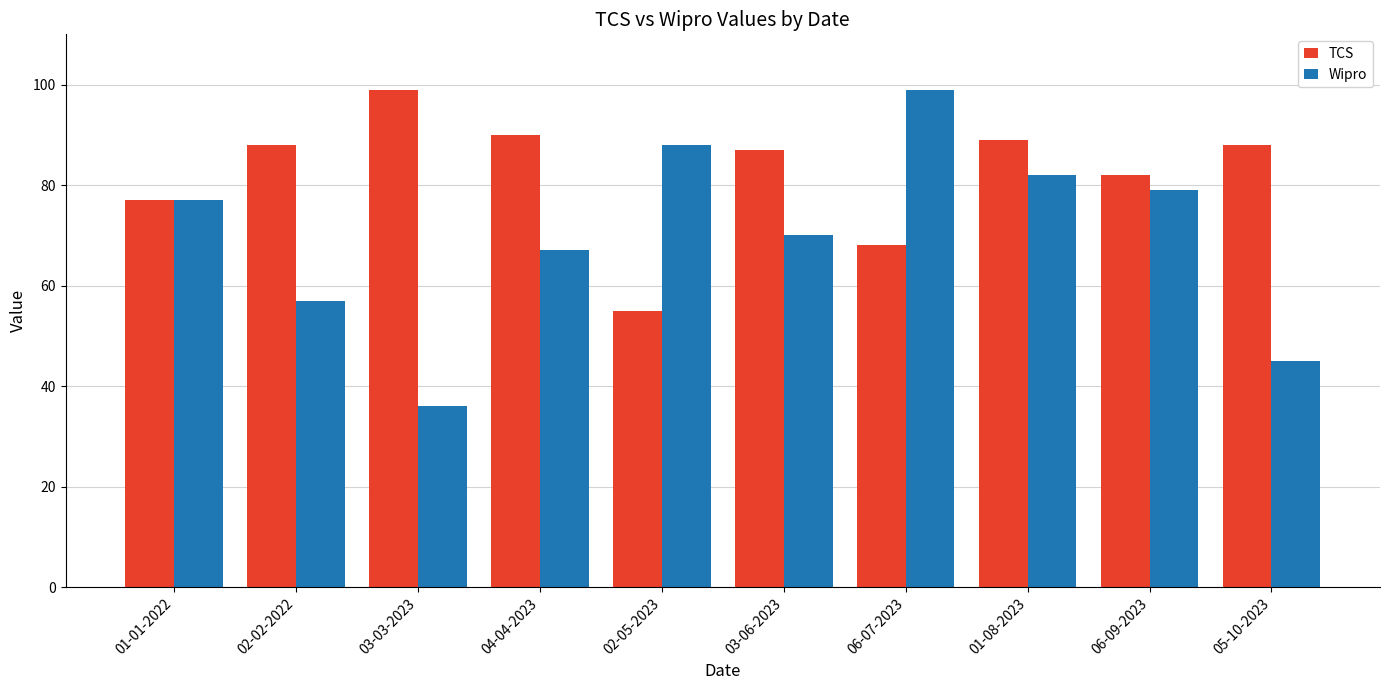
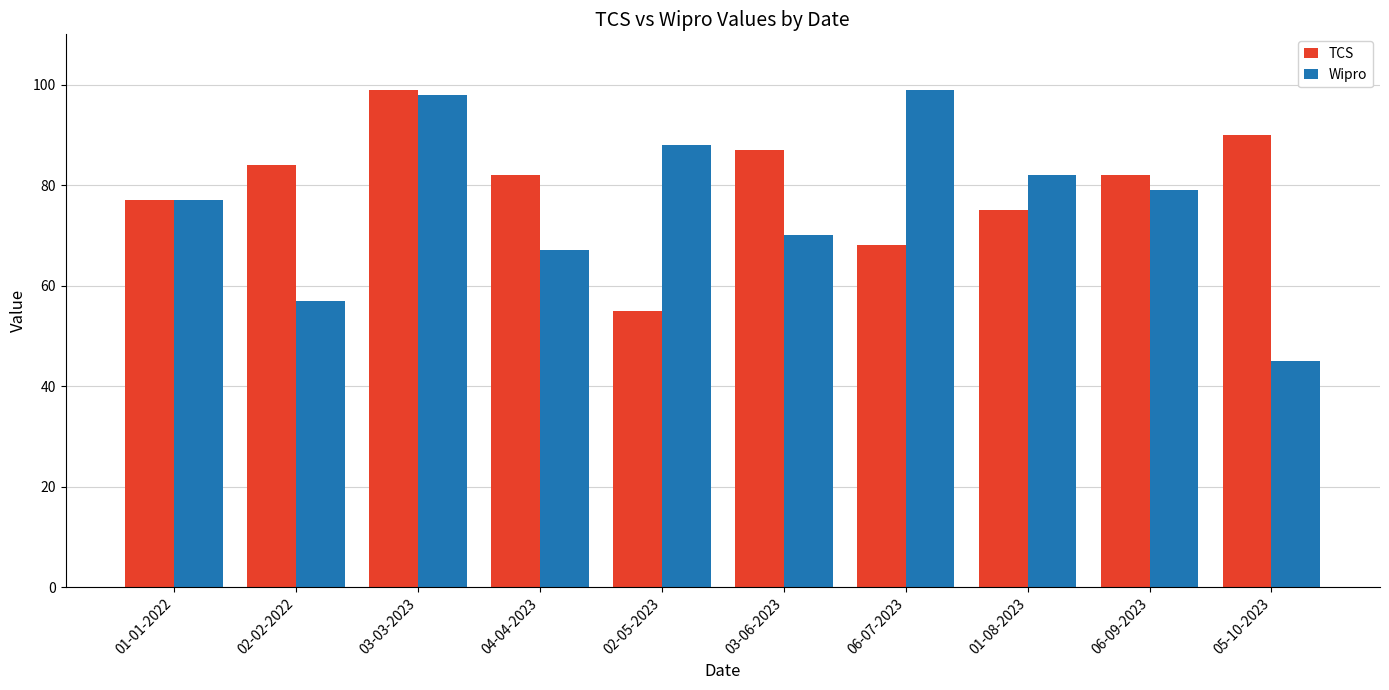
TCS, 02-02-2022: 88 -> 84
Wipro, 03-03-2023: 36 -> 98
TCS, 04-04-2023: 90 -> 82
TCS, 01-08-2023: 89 -> 75
TCS, 05-10-2023: 88 -> 90
